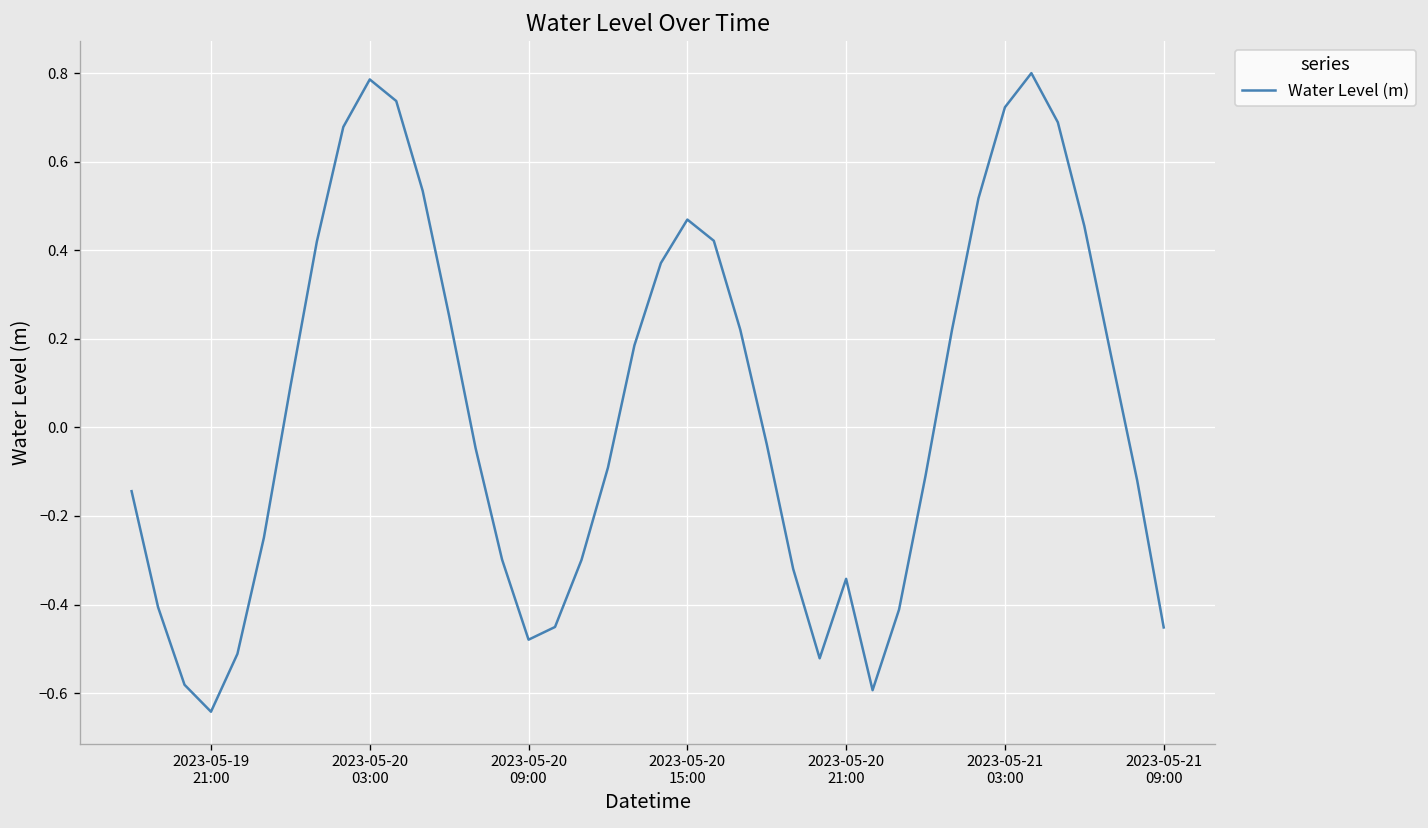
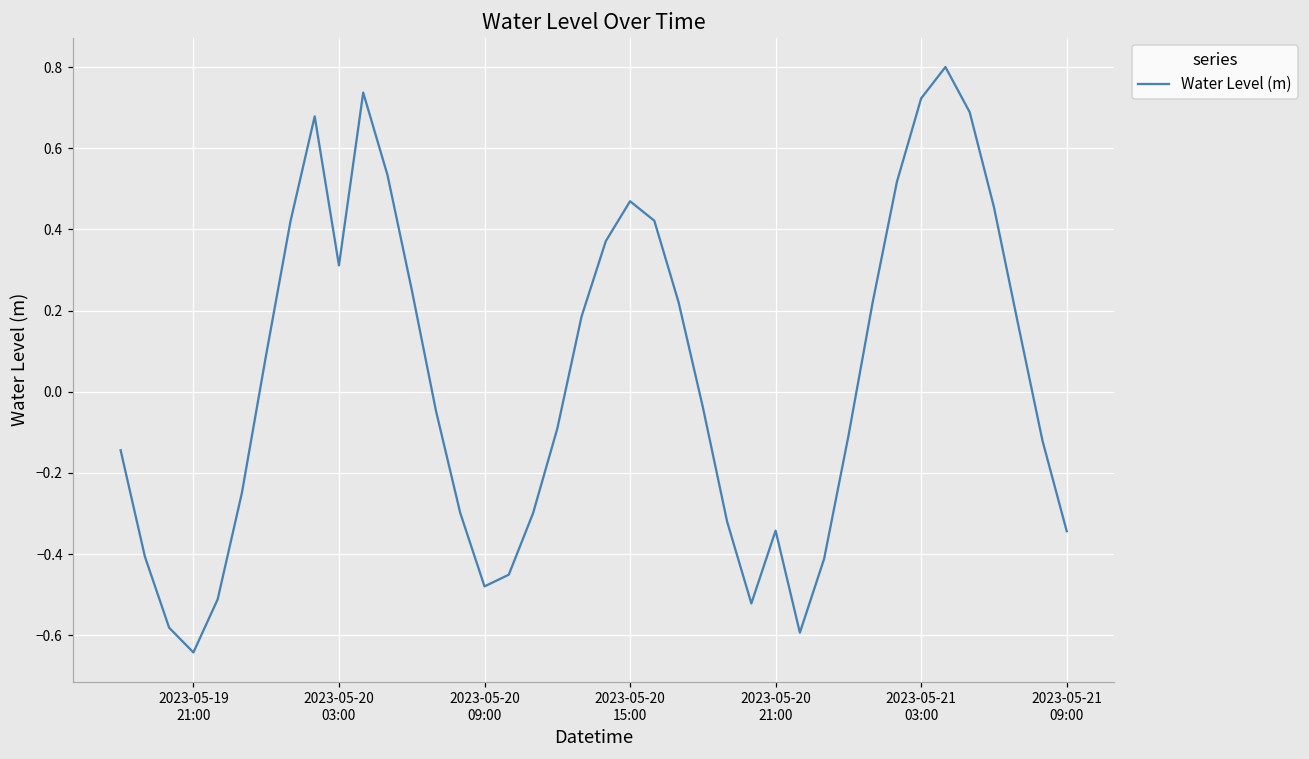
2023-05-20 03:00: 0.79 -> 0.31
2023-05-21 09:00: -0.45 -> -0.34
